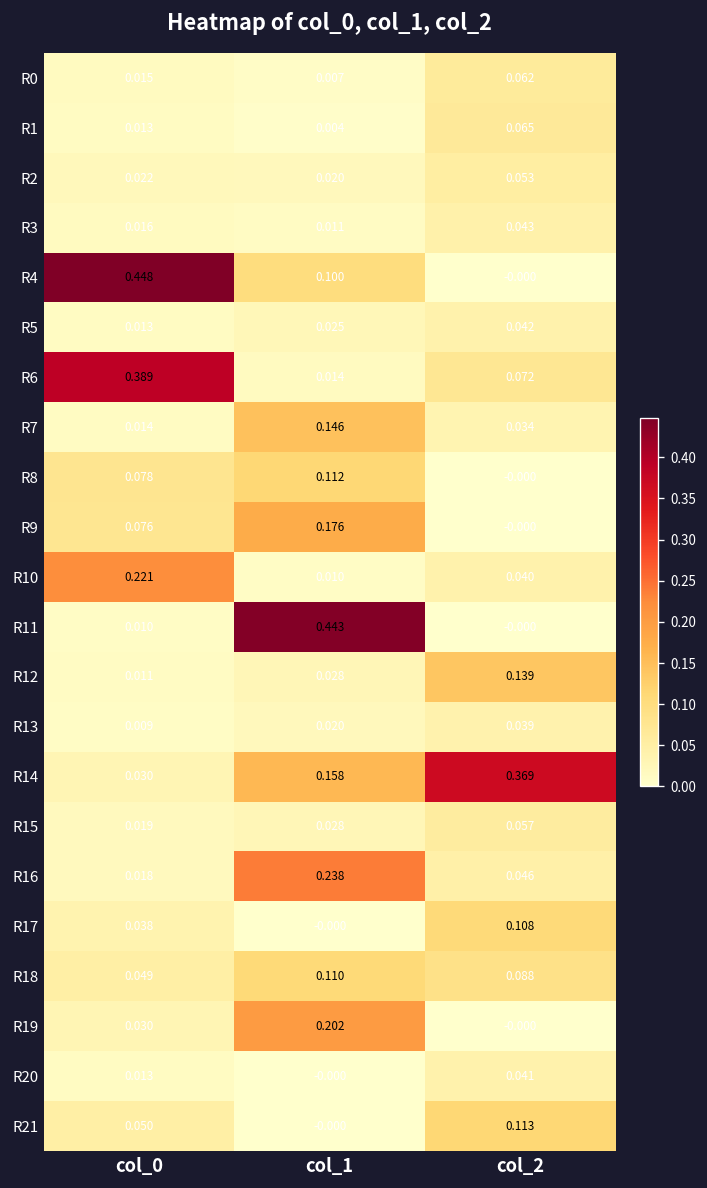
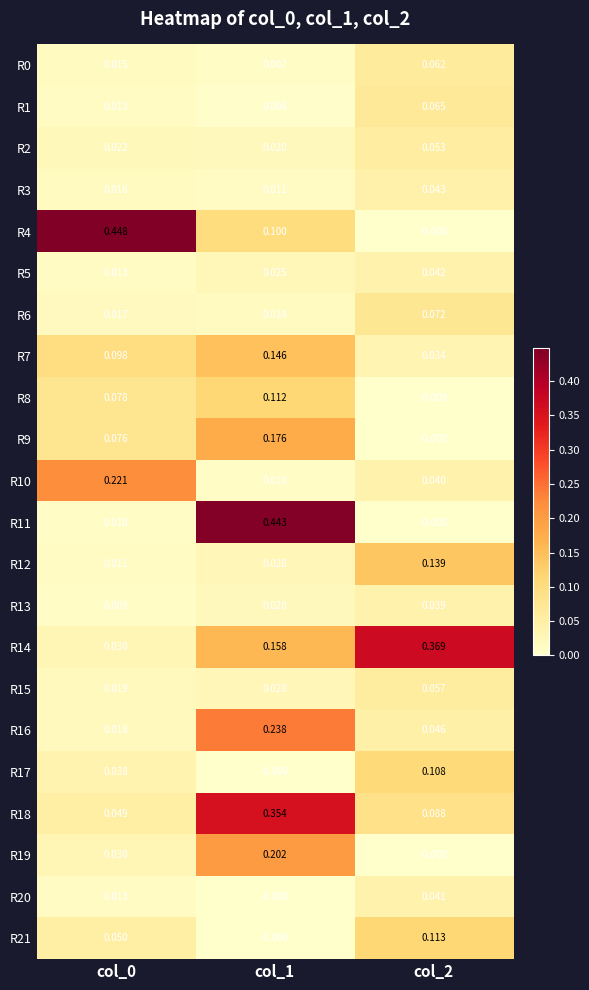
R6, col_0: 0.389 -> 0.017
R7, col_0: 0.014 -> 0.098
R18, col_1: 0.110 -> 0.354
